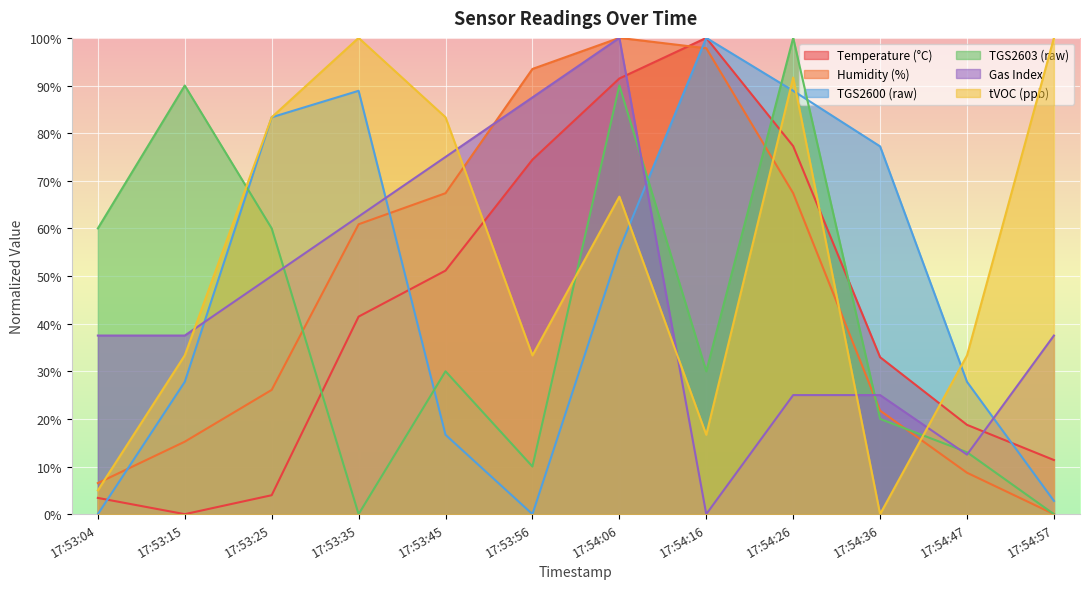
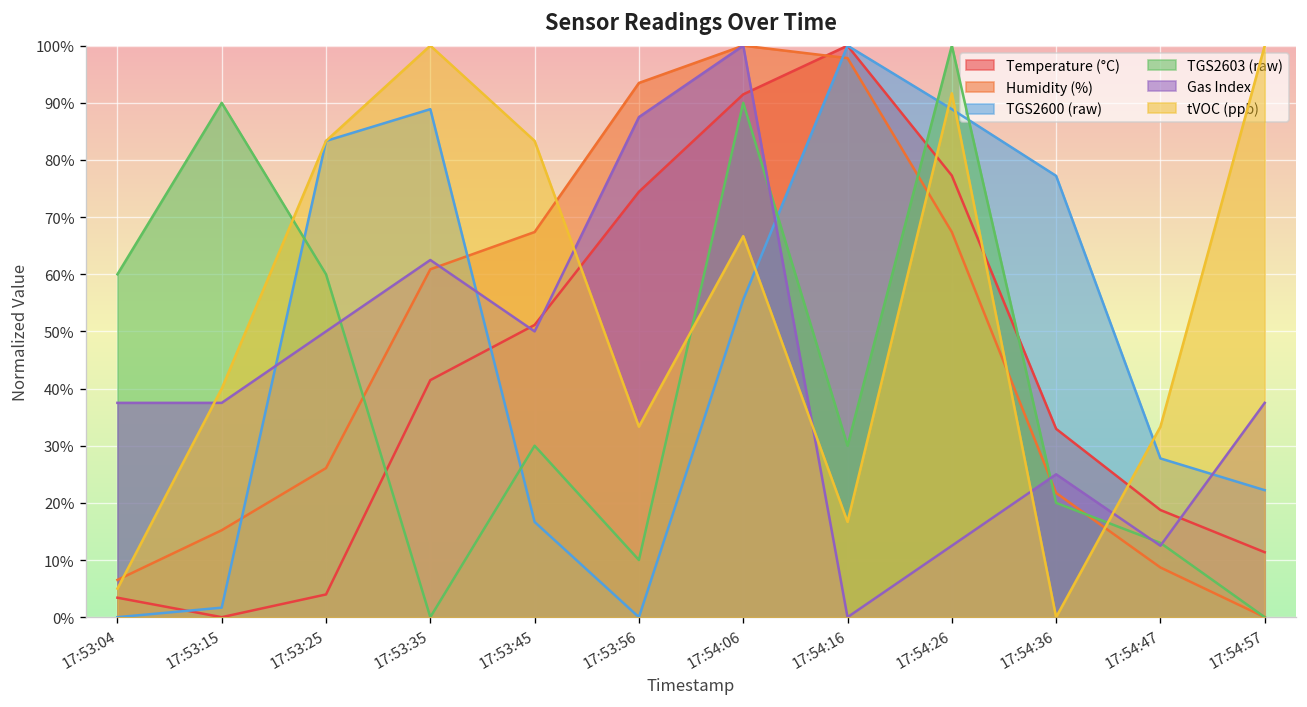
TGS2600 (raw), 17:53:15: 28% -> 2%
tVOC (ppb), 17:53:15: 33% -> 40%
Gas Index, 17:53:45: 75% -> 50%
Gas Index, 17:54:26: 25% -> 13%
TGS2600 (raw), 17:54:57: 3% -> 22%
